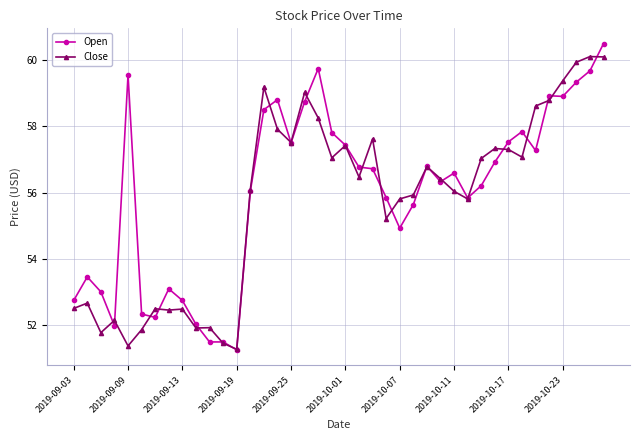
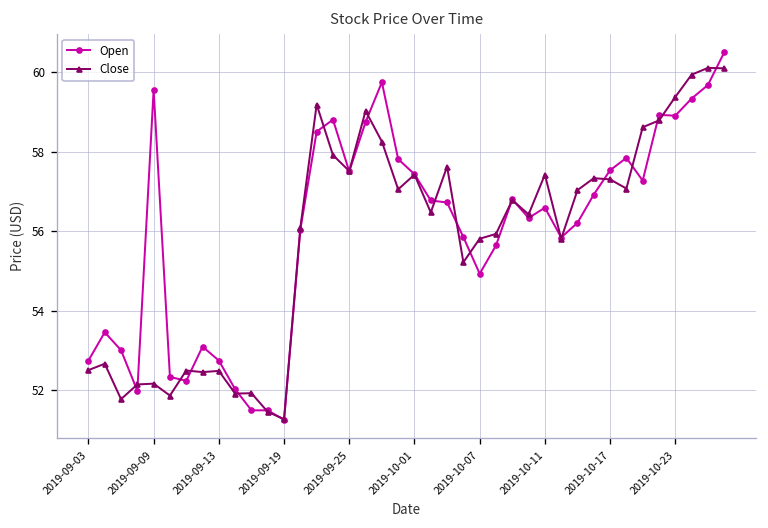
Close, 2019-09-09: 51.4 -> 52.2
Close, 2019-10-11: 56.0 -> 57.4
